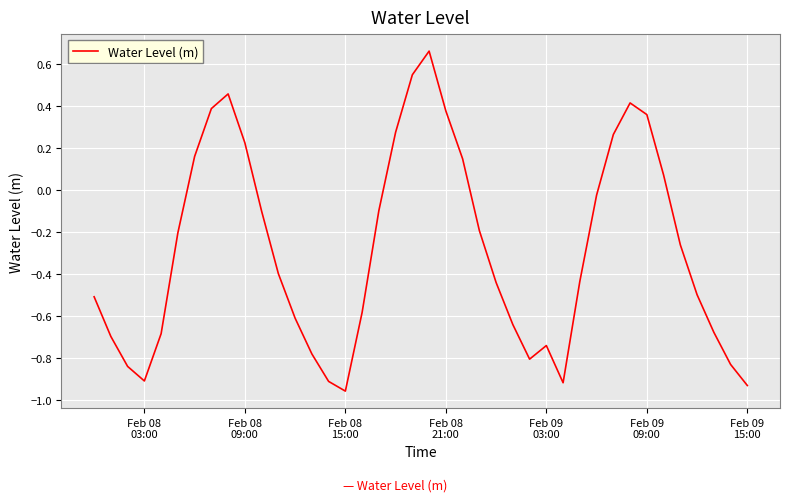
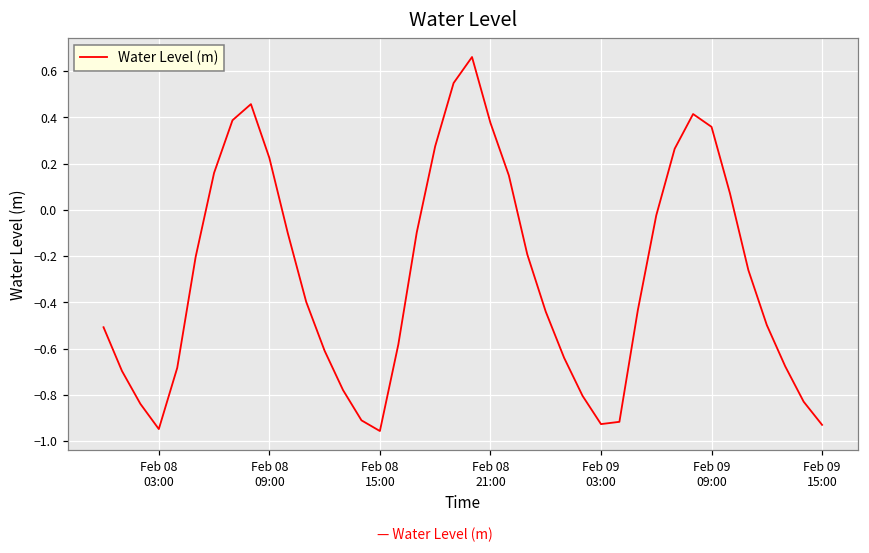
Feb 08 03:00: -0.91 -> -0.95
Feb 09 03:00: -0.74 -> -0.93
